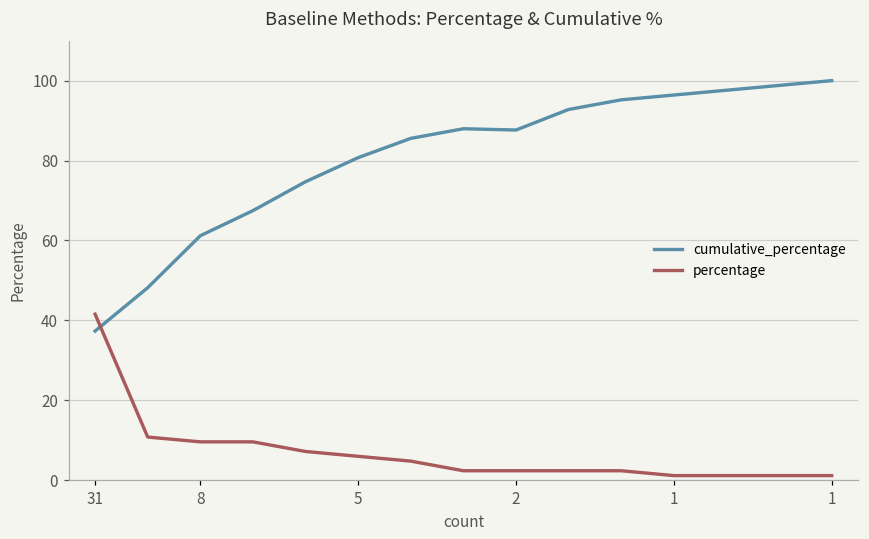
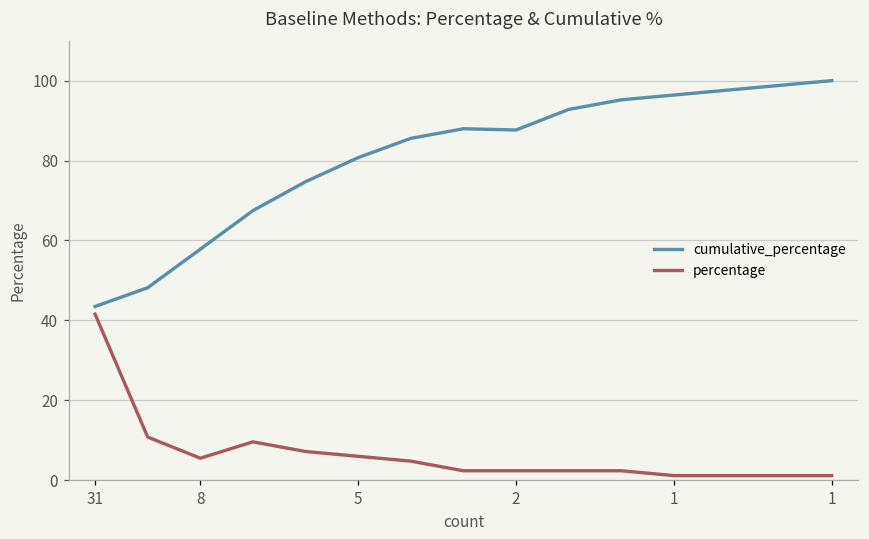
cumulative_percentage, 31: 37 -> 44
cumulative_percentage, 8: 61 -> 58
percentage, 8: 10 -> 6
